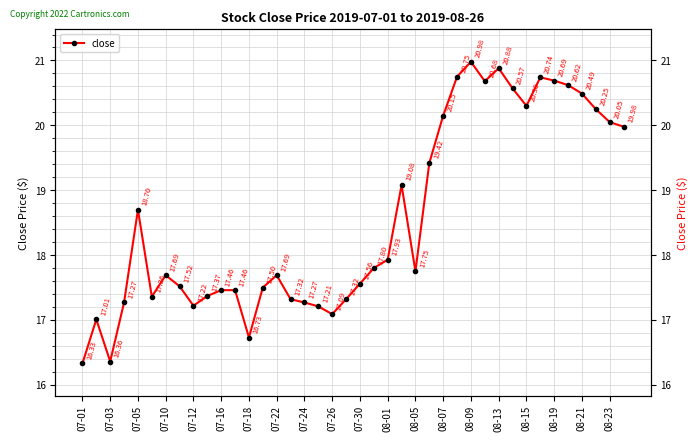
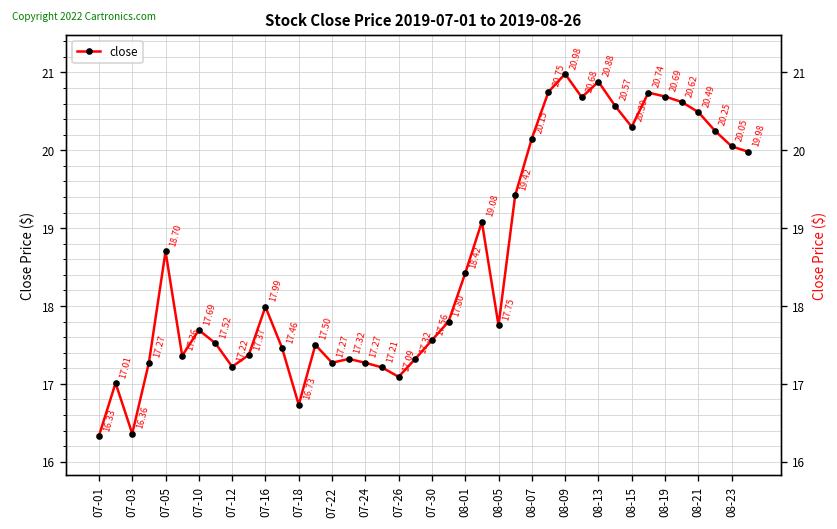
07-16: 17.46 -> 17.99
07-22: 17.69 -> 17.27
08-01: 17.93 -> 18.42
